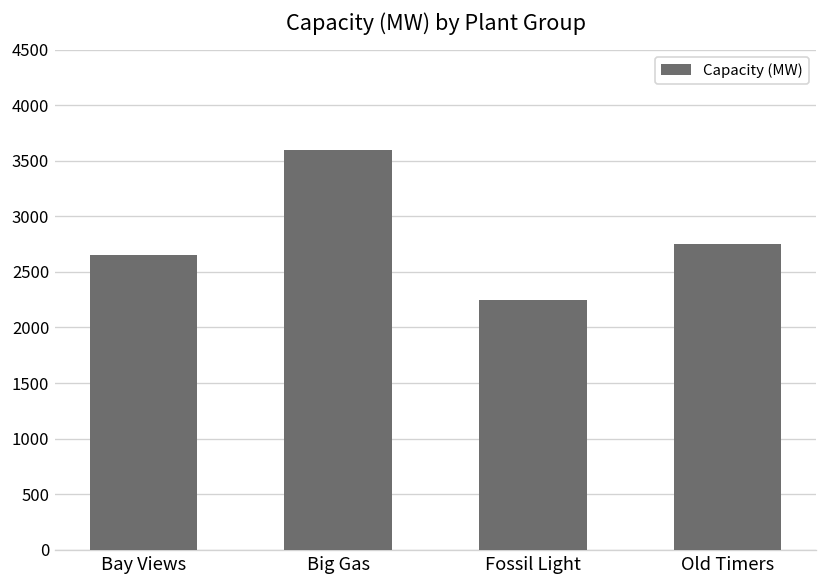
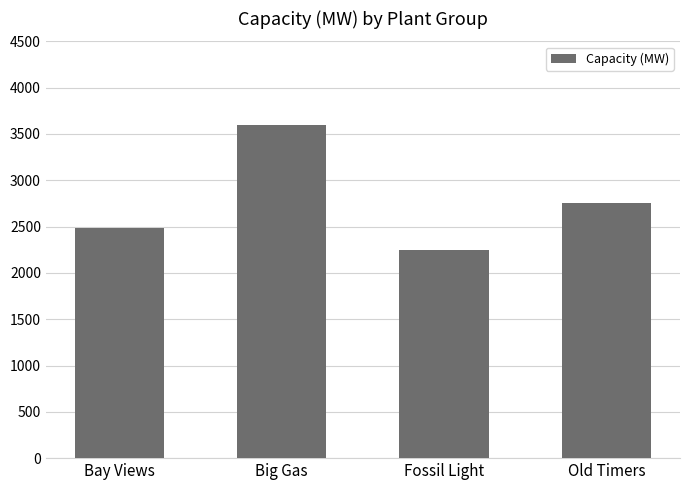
Bay Views: 2700 -> 2500
